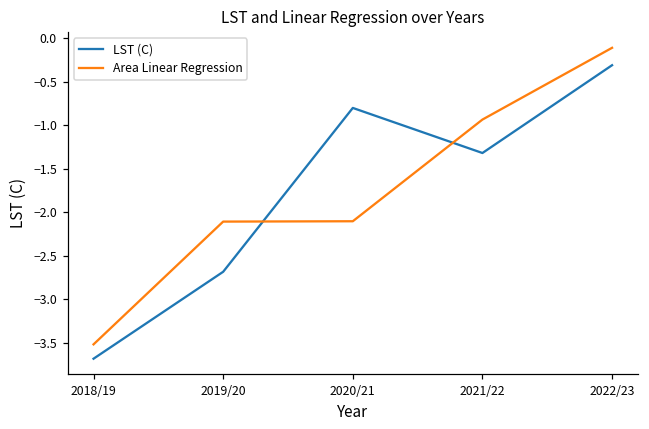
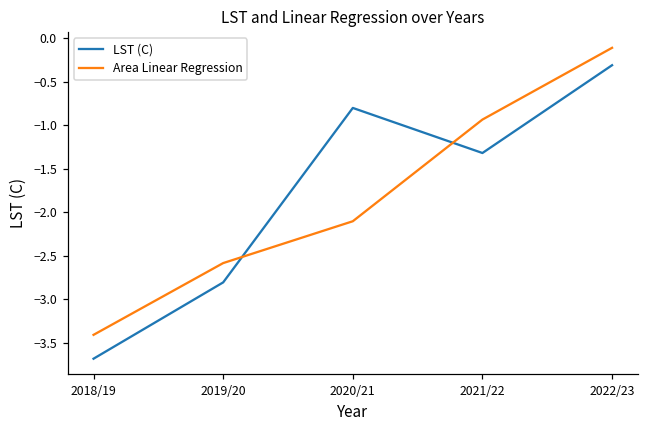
Area Linear Regression, 2018/19: -3.5 -> -3.4
LST (C), 2019/20: -2.7 -> -2.8
Area Linear Regression, 2019/20: -2.1 -> -2.6
